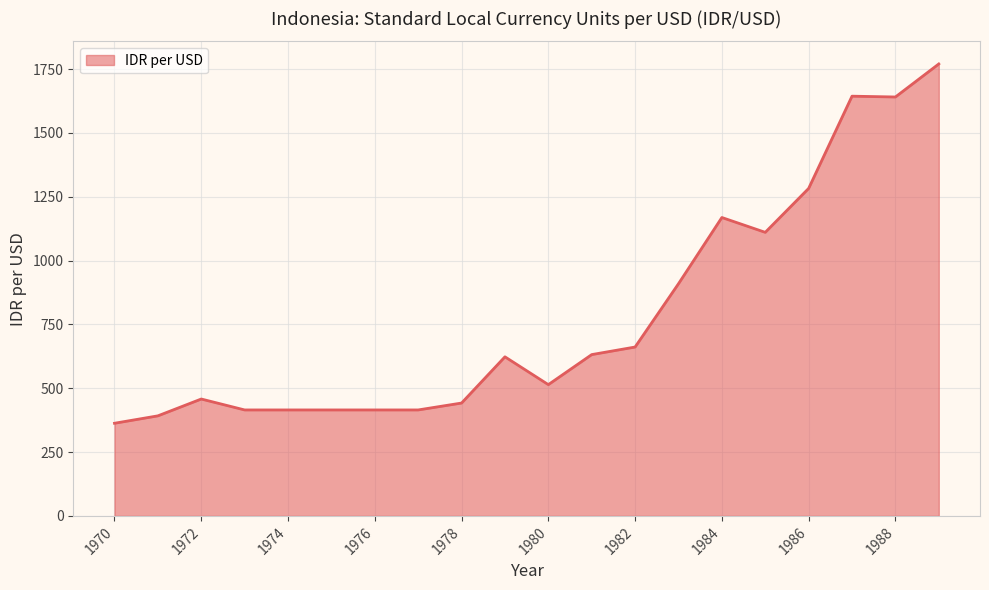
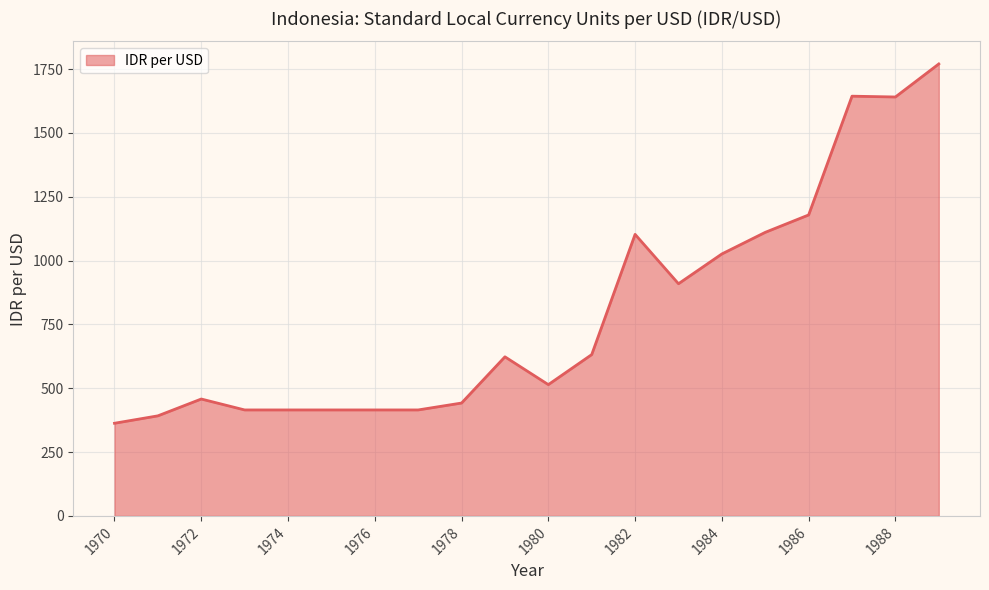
1982: 660 -> 1100
1984: 1170 -> 1030
1986: 1280 -> 1180
